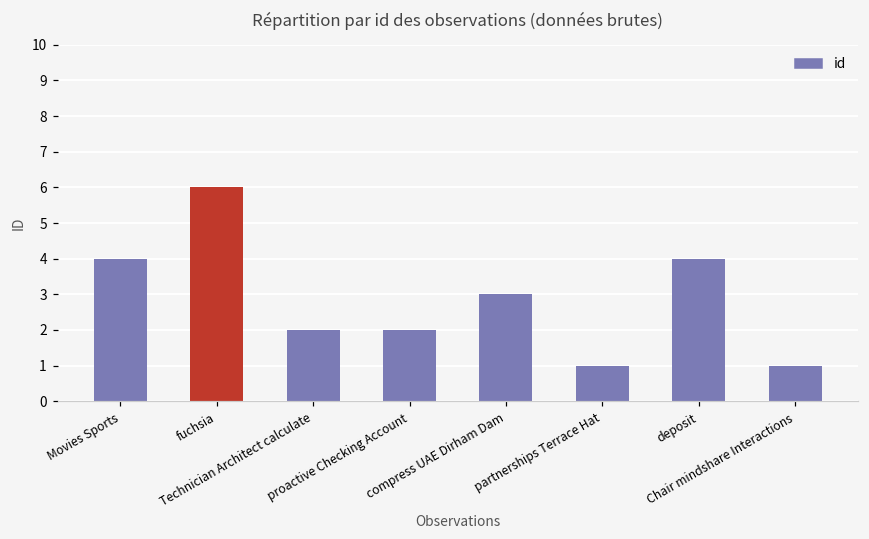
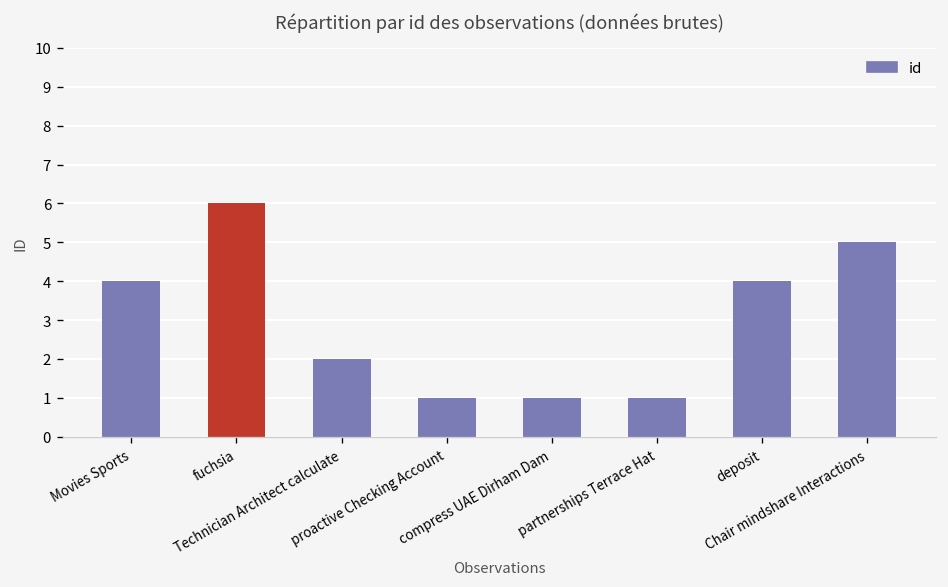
proactive Checking Account: 2 -> 1
compress UAE Dirham Dam: 3 -> 1
Chair mindshare Interactions: 1 -> 5
